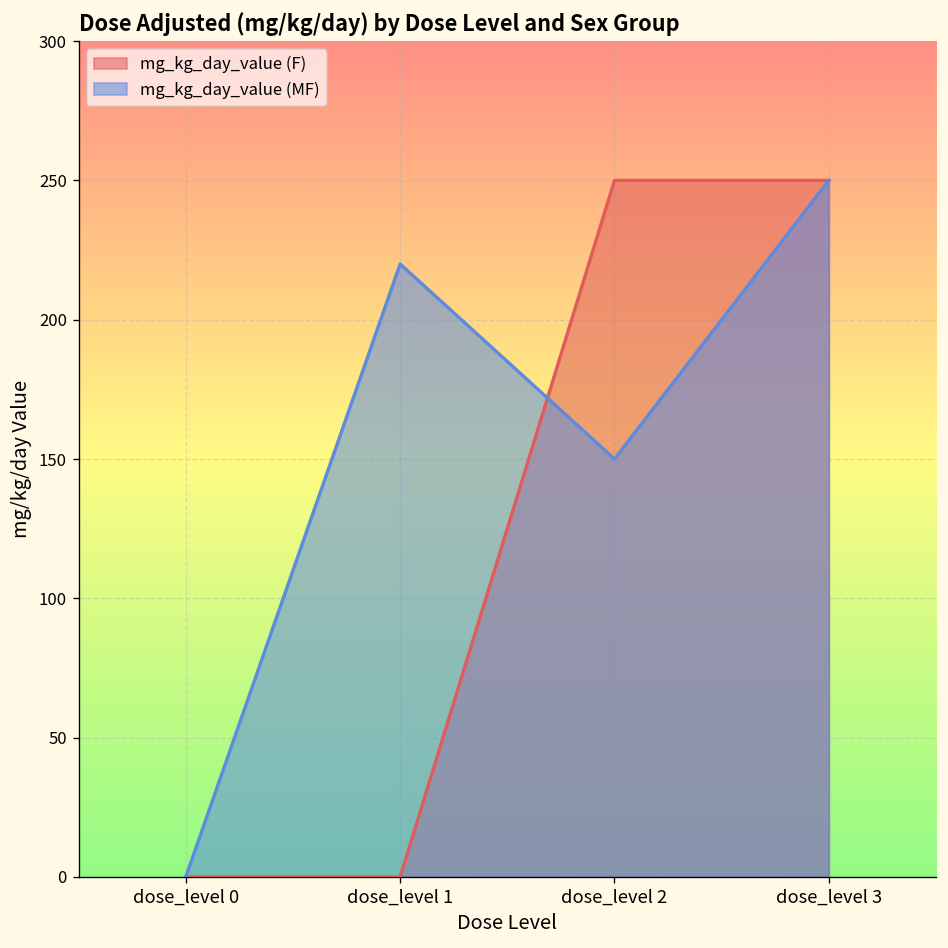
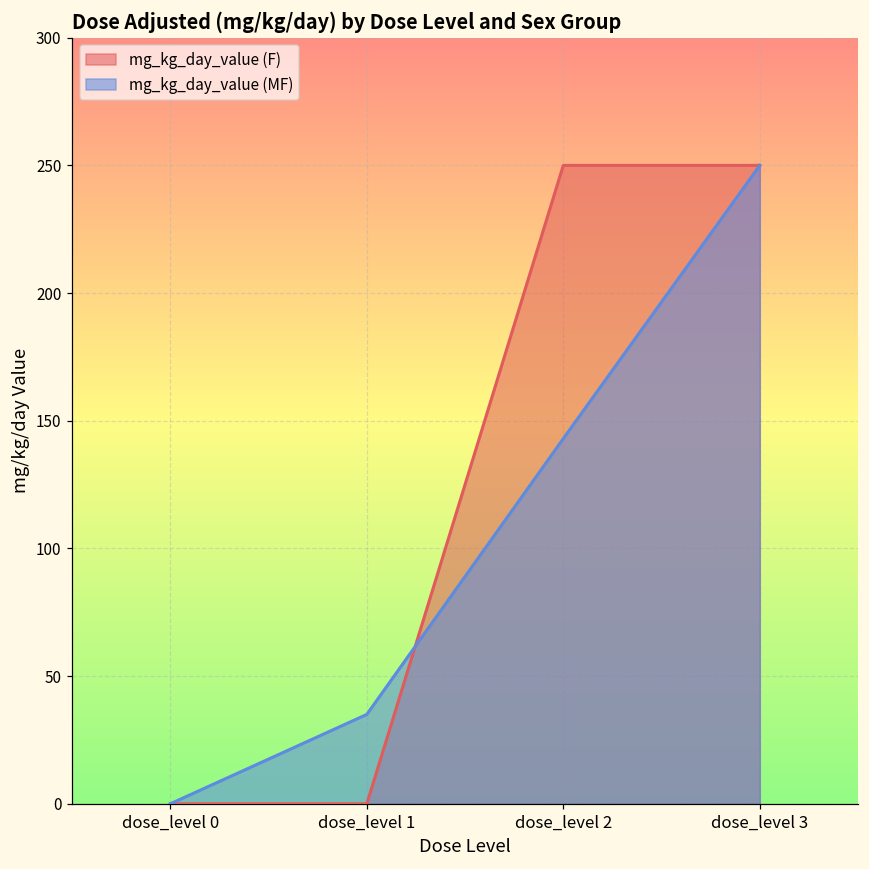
mg_kg_day_value (MF), dose_level 1: 220 -> 35
mg_kg_day_value (MF), dose_level 2: 150 -> 143
